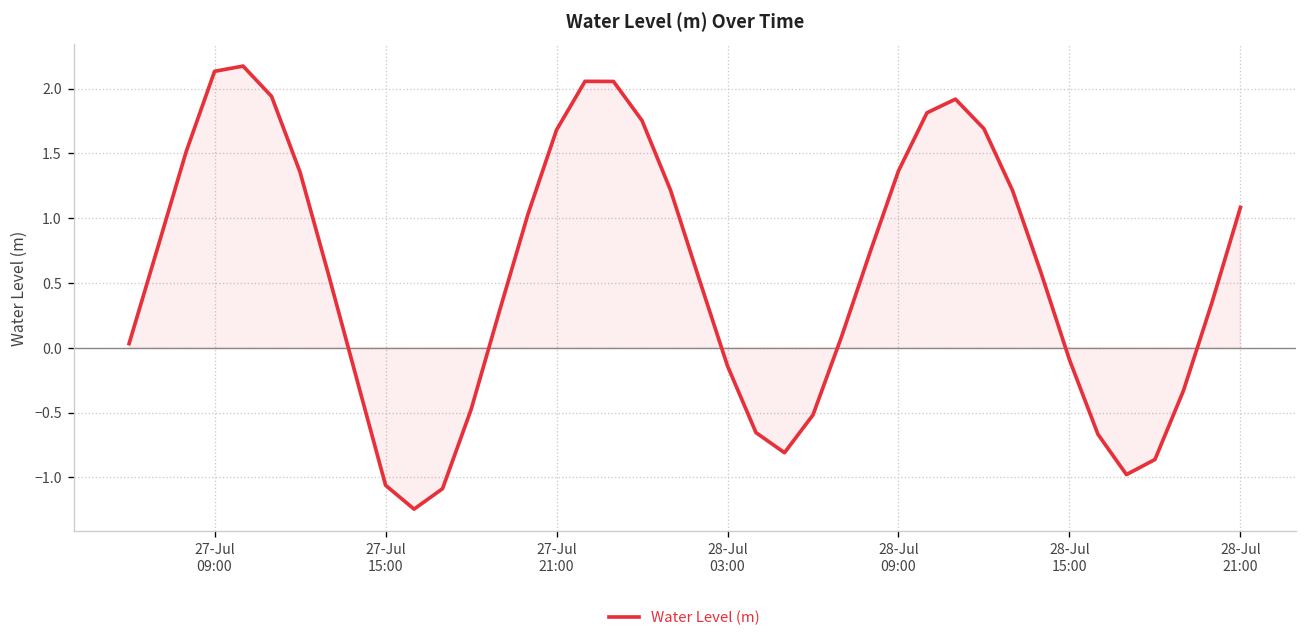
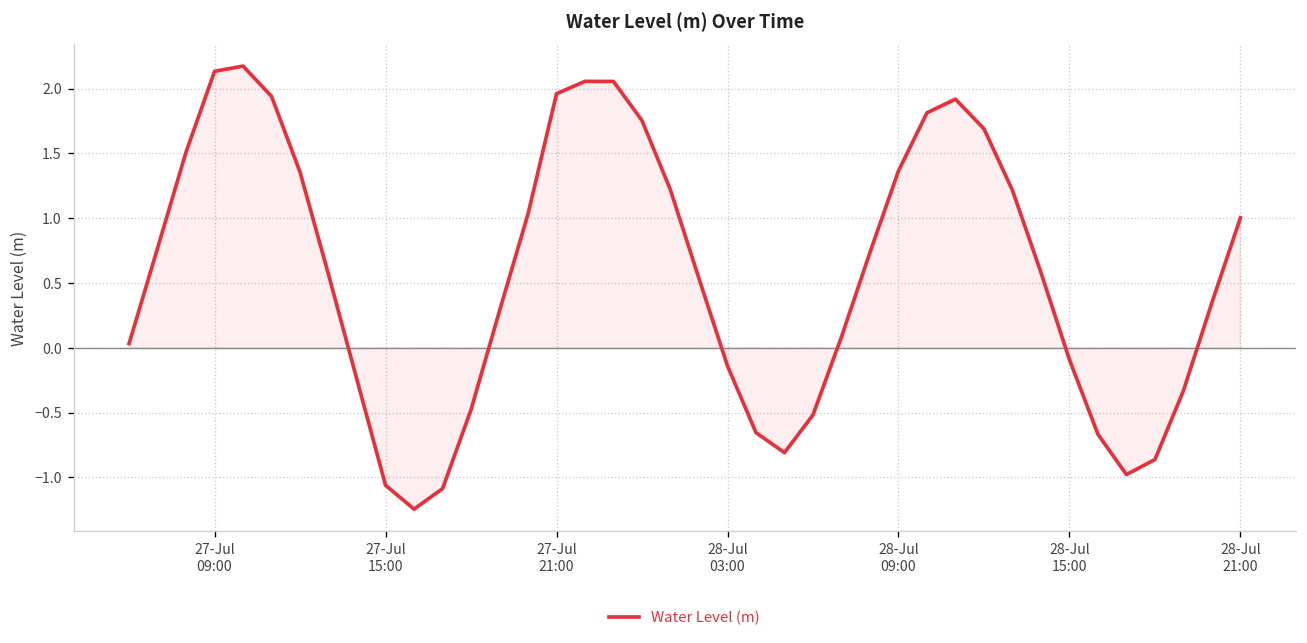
27-Jul 21:00: 1.68 -> 1.96
28-Jul 21:00: 1.08 -> 1.00
